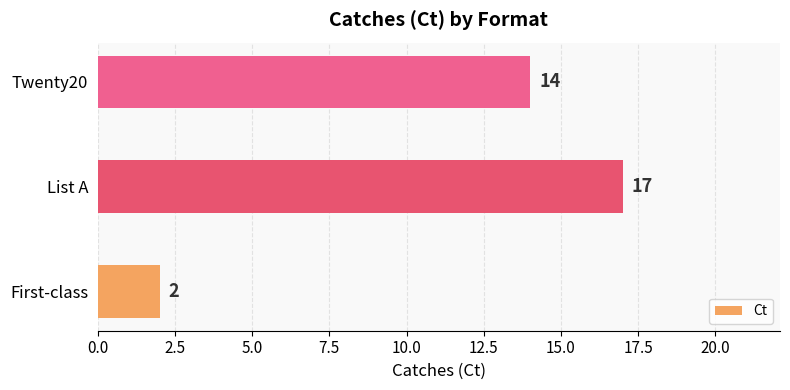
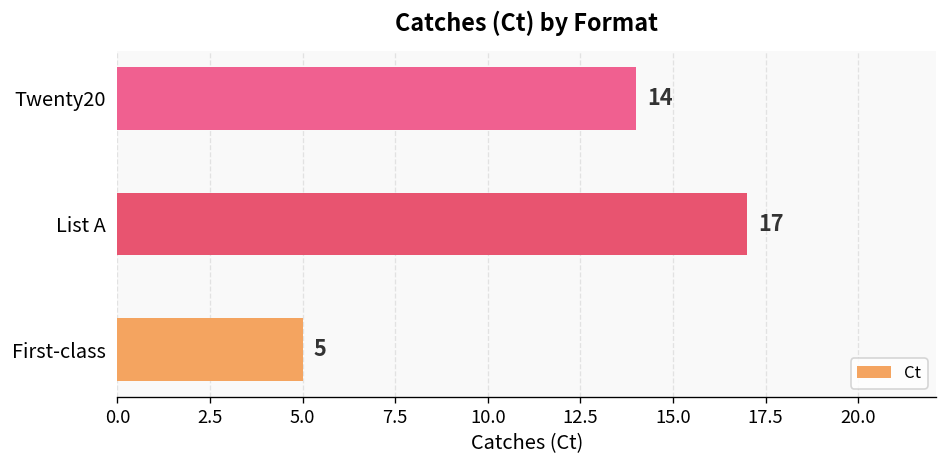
First-class: 2 -> 5
